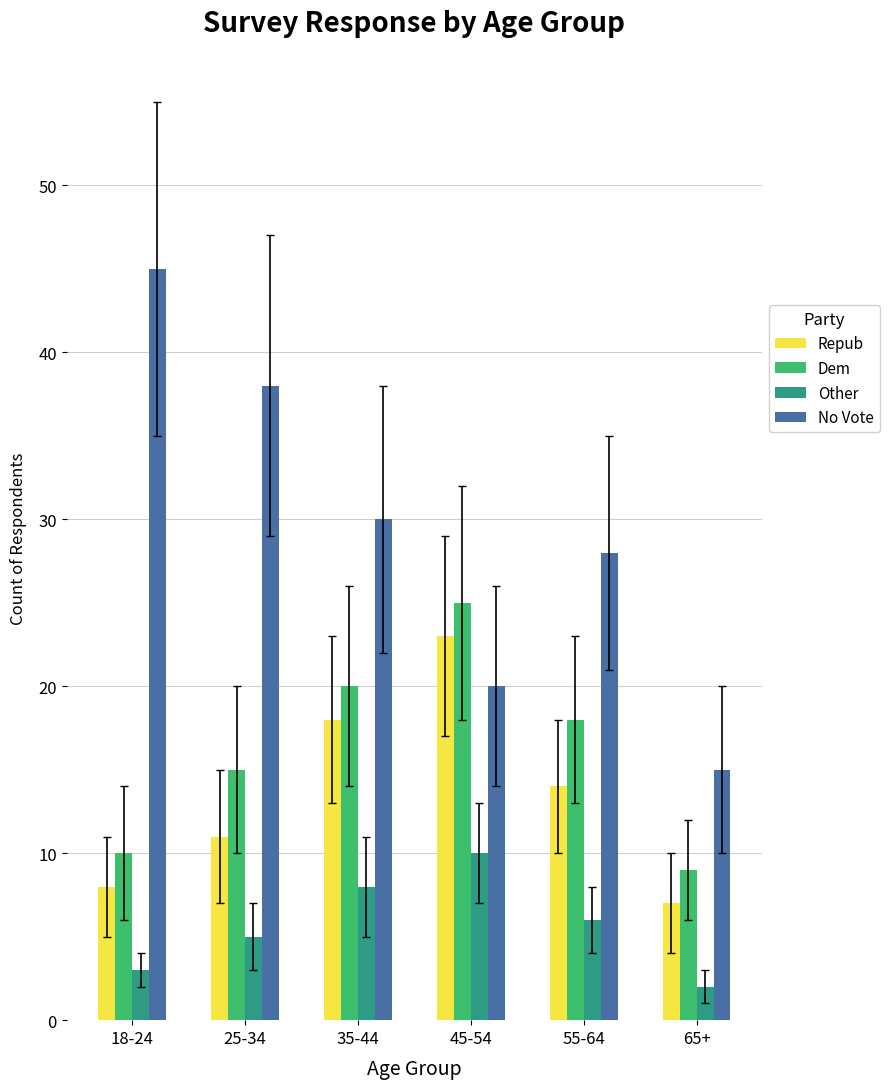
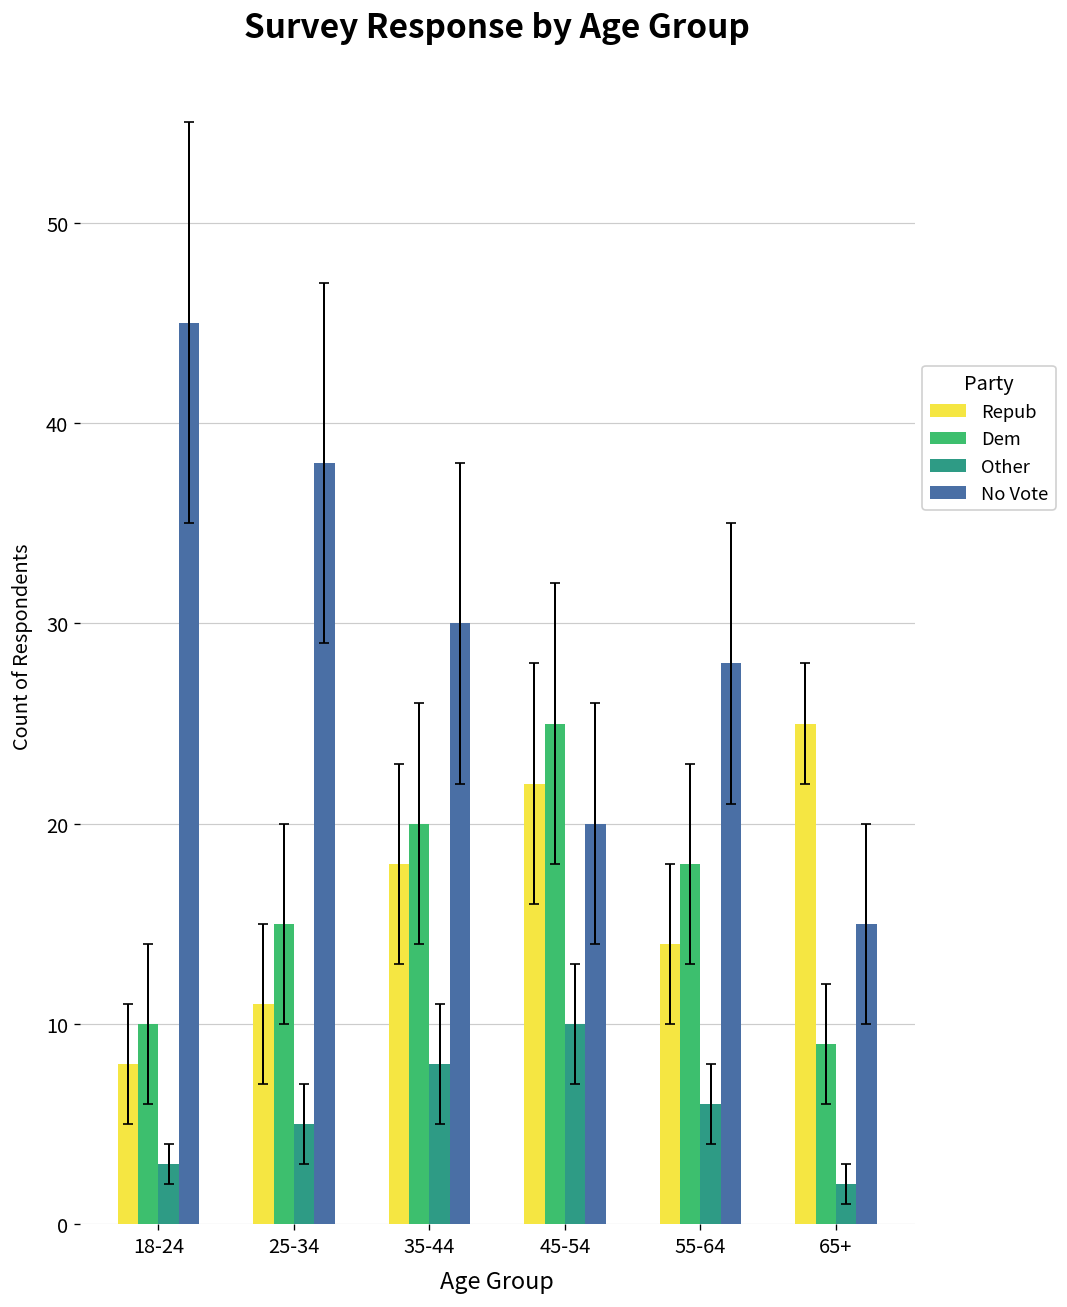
Repub, 45-54: 23 -> 22
Repub, 65+: 7 -> 25
